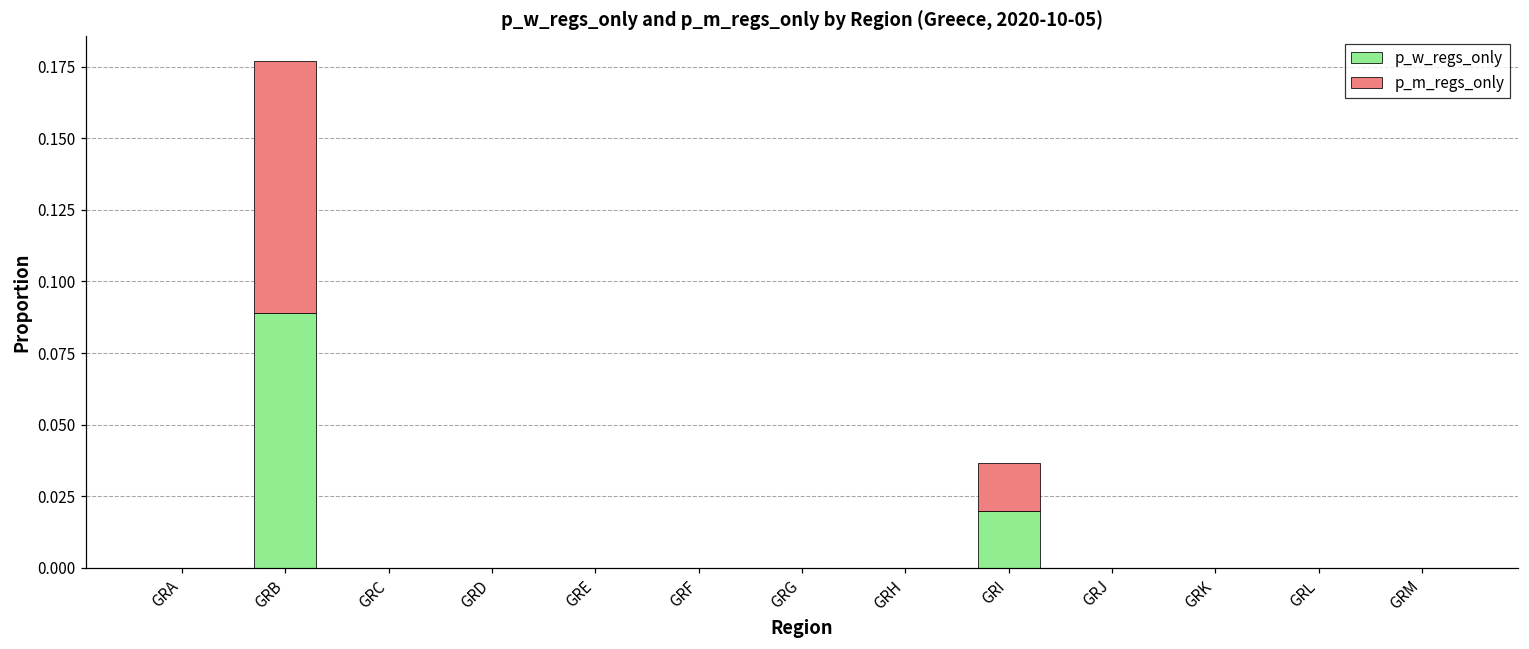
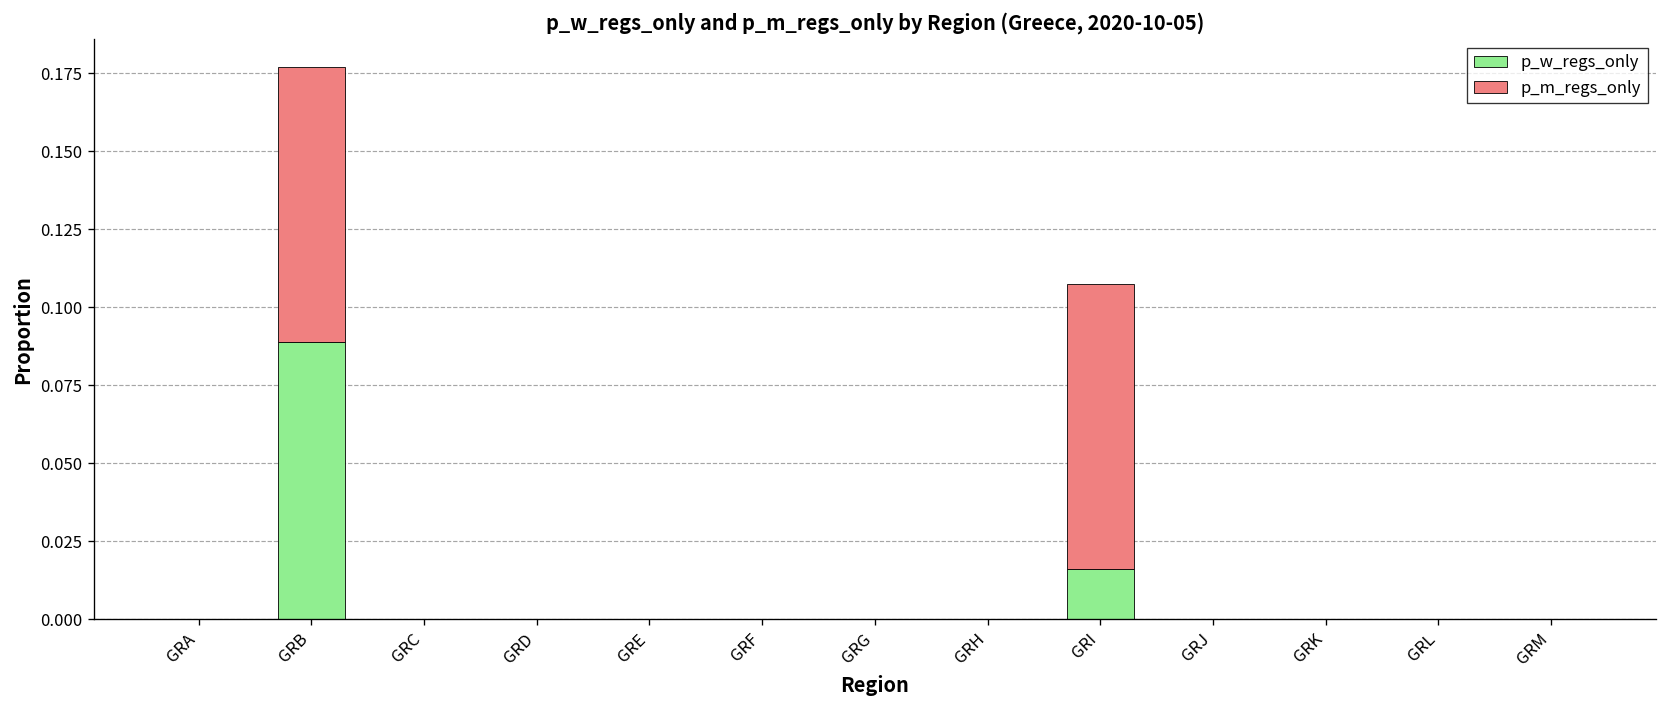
p_w_regs_only, GRI: 0.020 -> 0.016
p_m_regs_only, GRI: 0.017 -> 0.091
